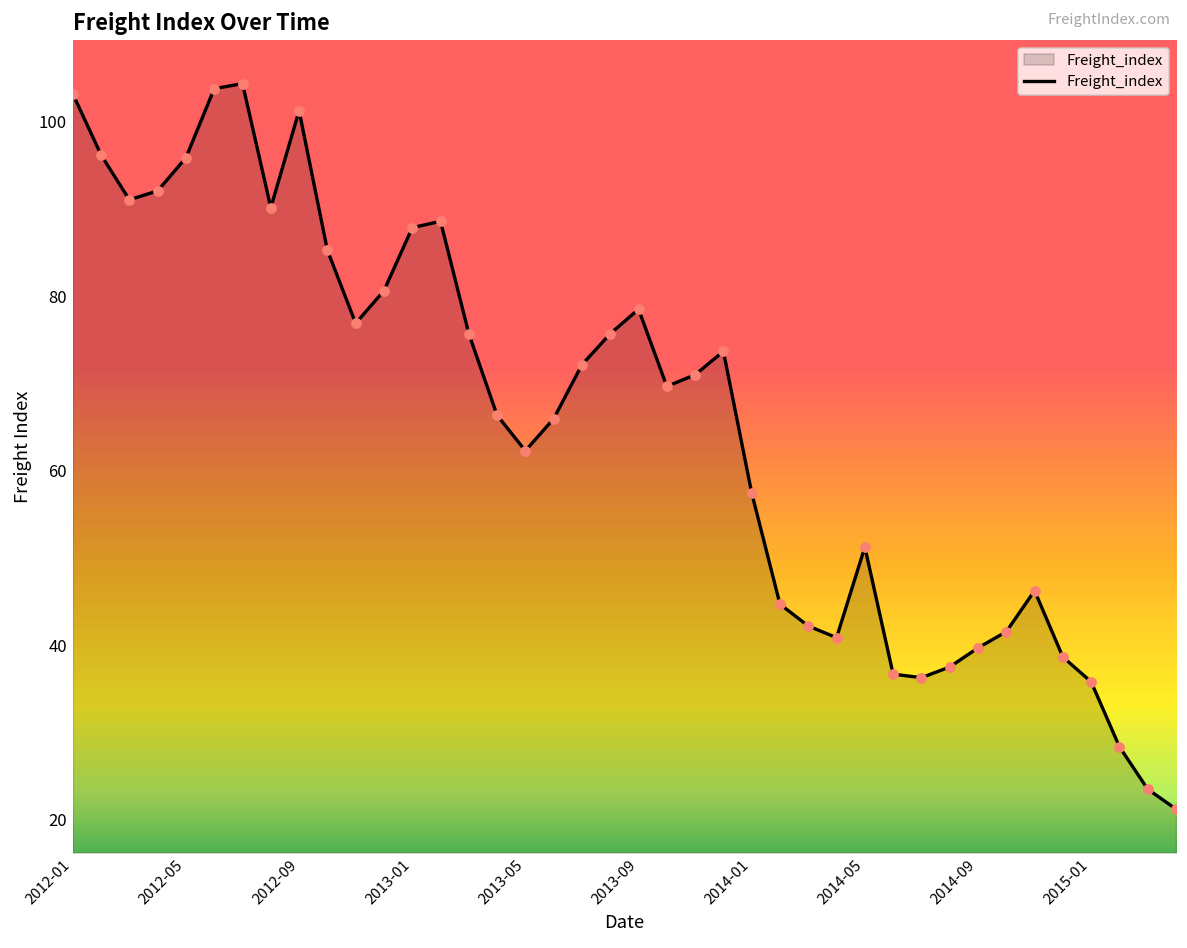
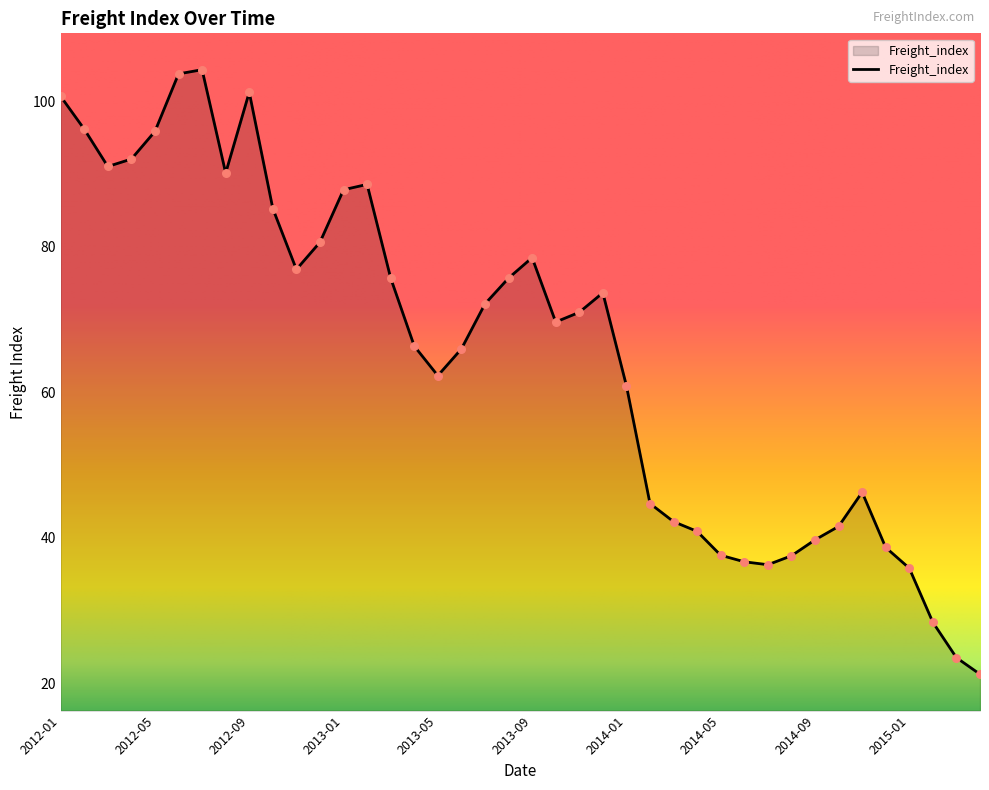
2012-01: 103 -> 101
2014-01: 57 -> 61
2014-05: 51 -> 38
